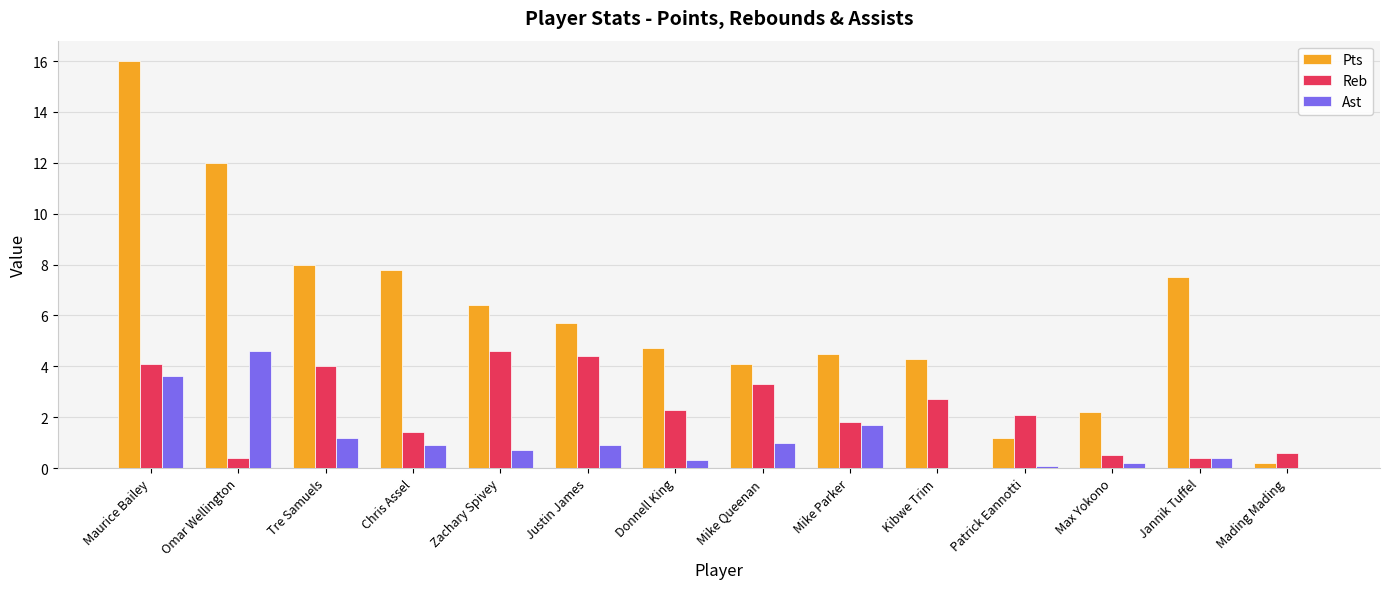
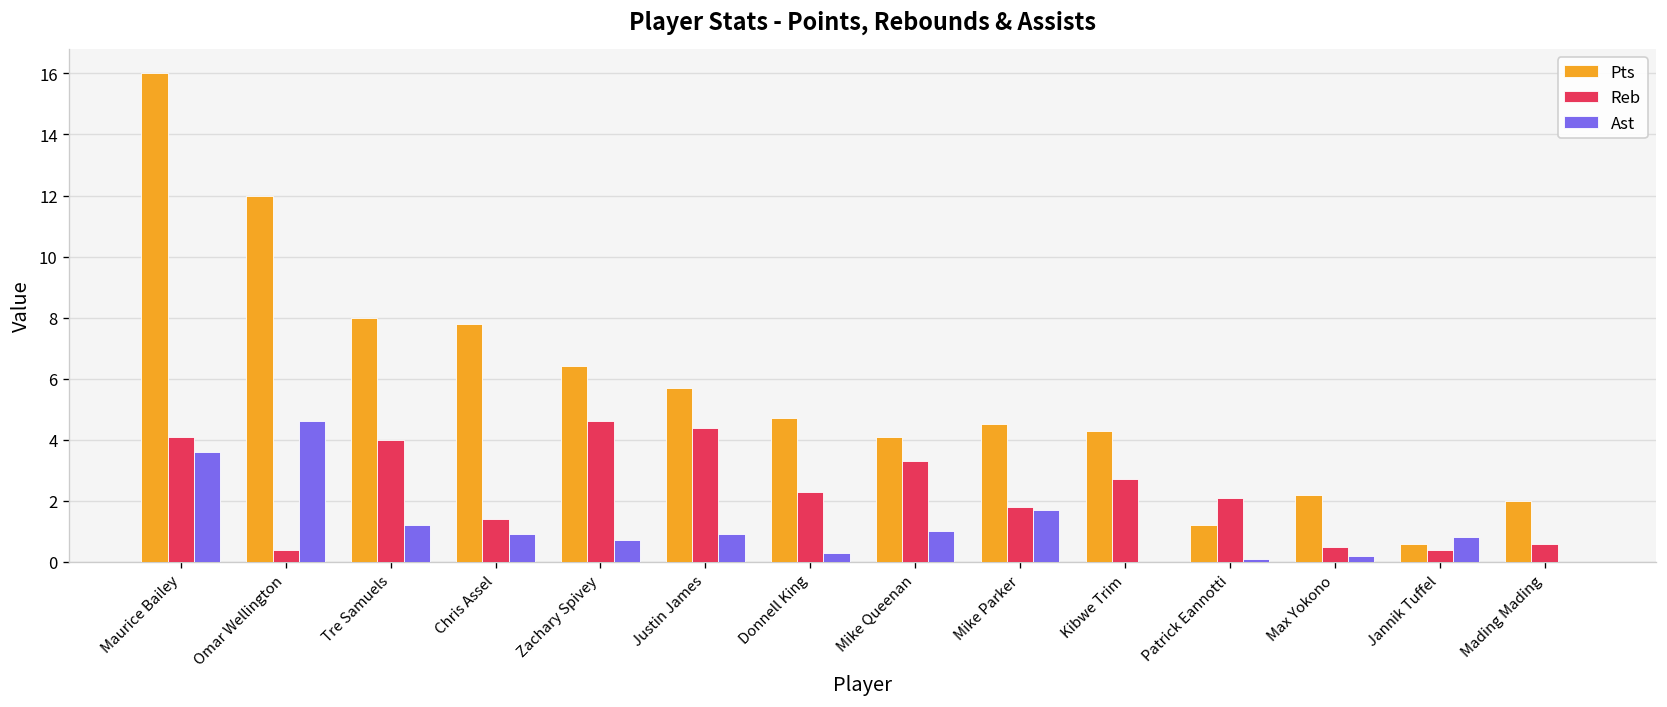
Pts, Jannik Tuffel: 7.5 -> 0.6
Ast, Jannik Tuffel: 0.4 -> 0.8
Pts, Mading Mading: 0.2 -> 2.0
